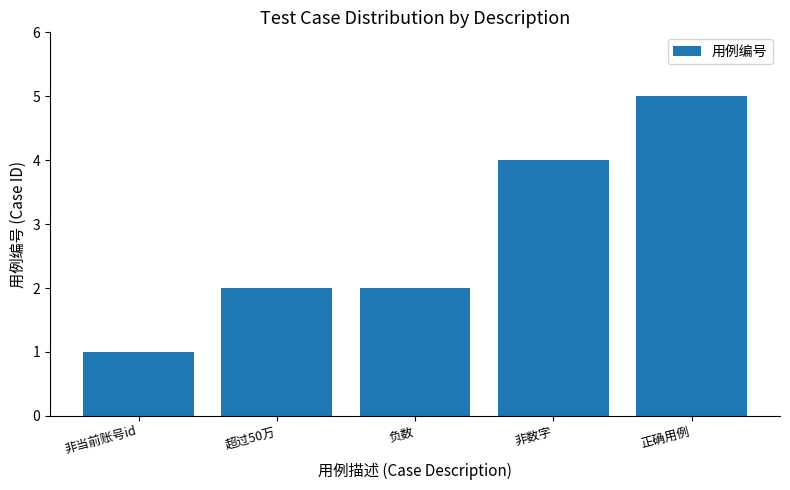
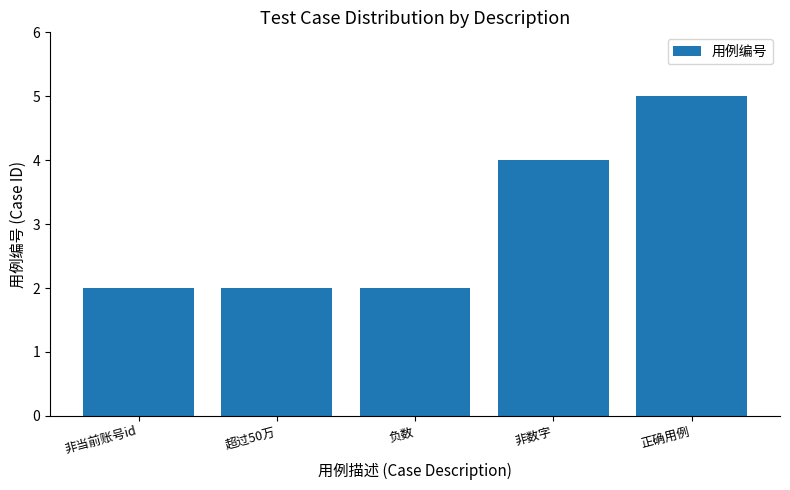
非当前账号id: 1 -> 2
